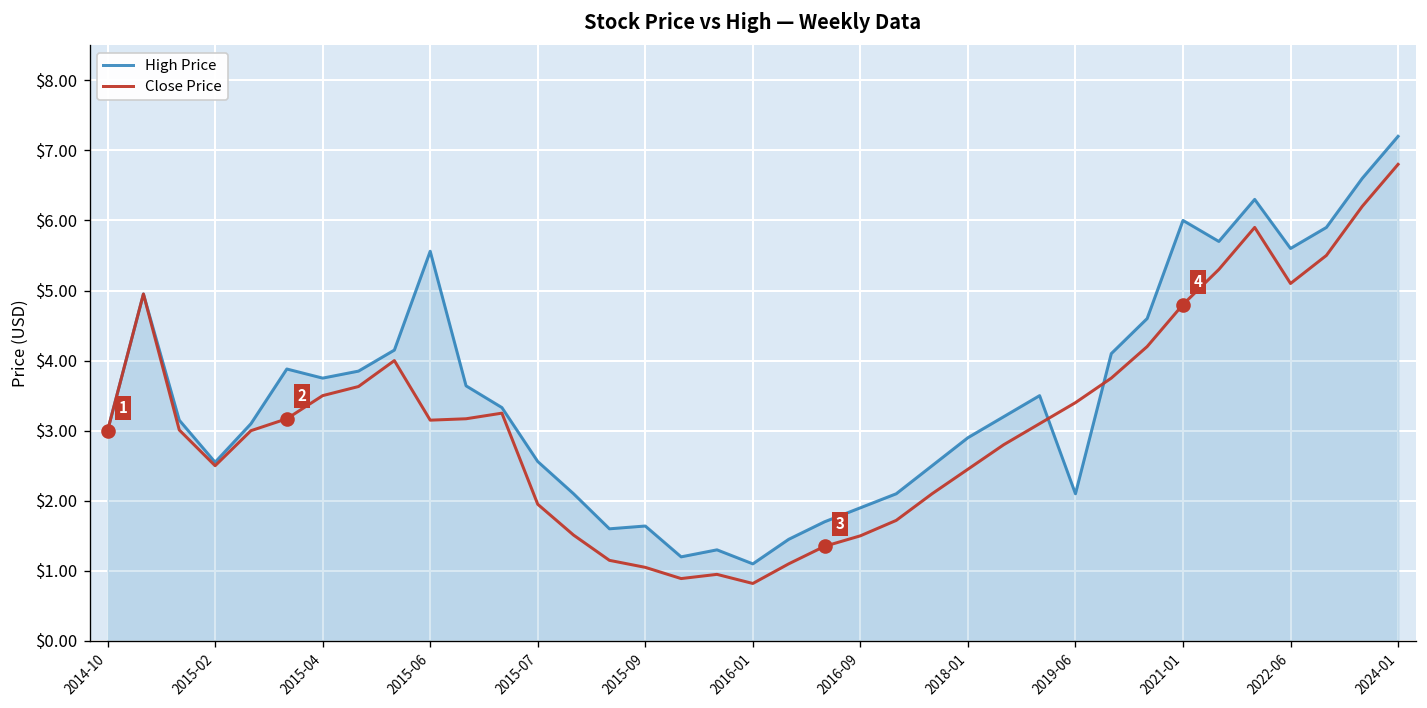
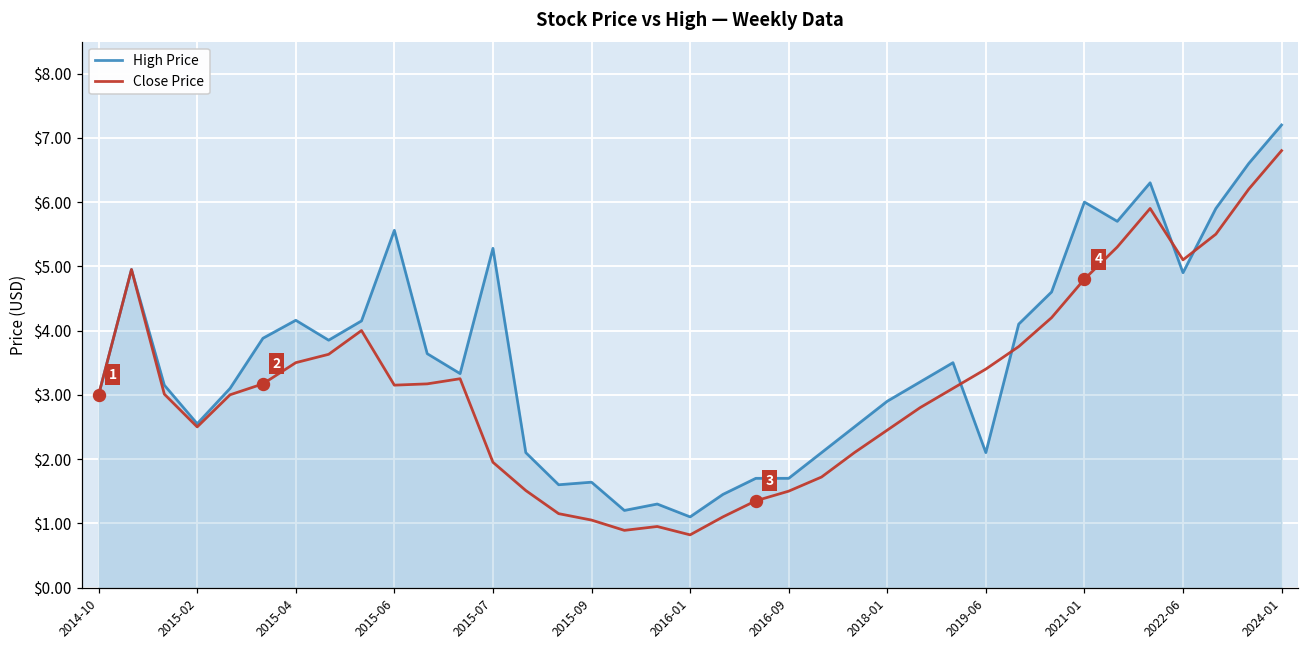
High Price, 2015-04: $3.8 -> $4.2
High Price, 2015-07: $2.6 -> $5.3
High Price, 2016-09: $1.9 -> $1.7
High Price, 2022-06: $5.6 -> $4.9
